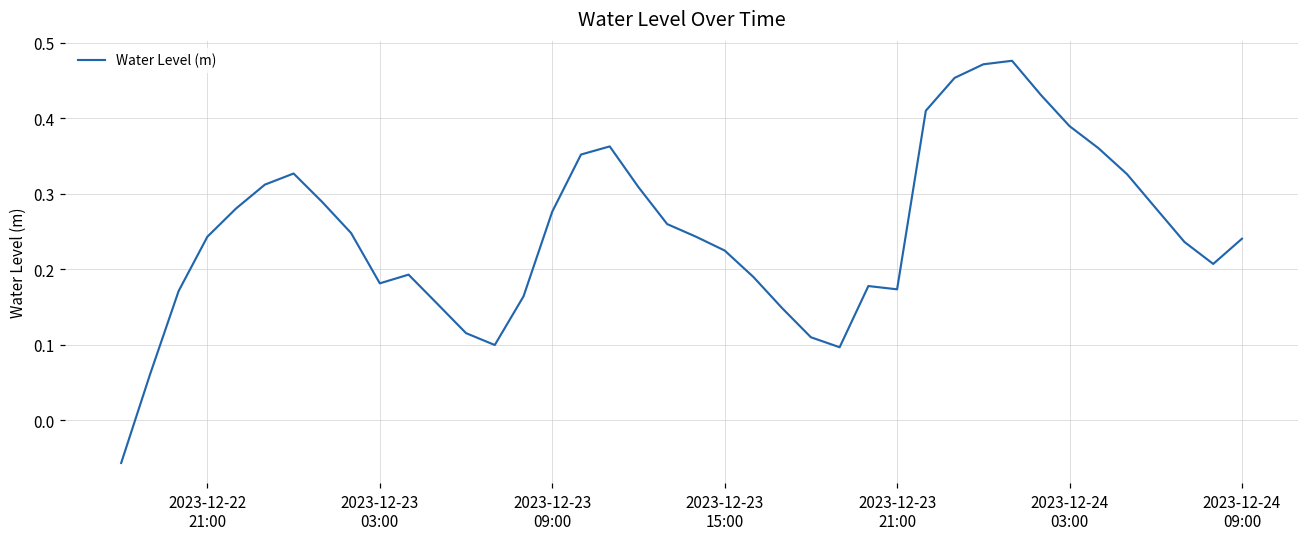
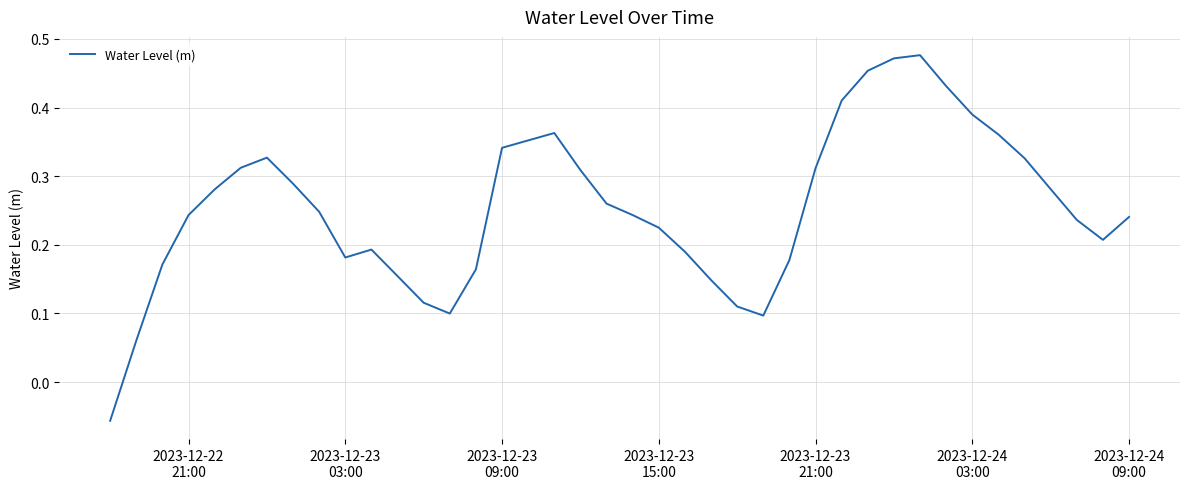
2023-12-23 09:00: 0.28 -> 0.34
2023-12-23 21:00: 0.17 -> 0.31
